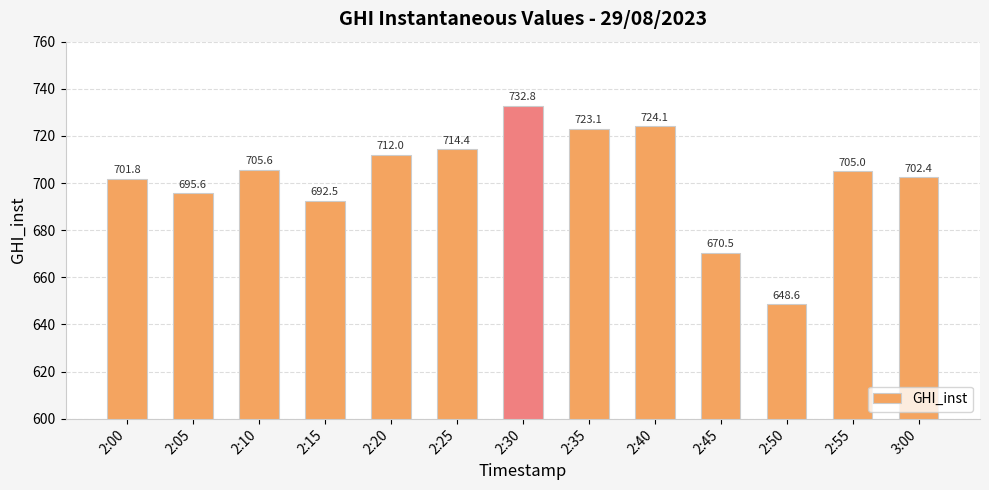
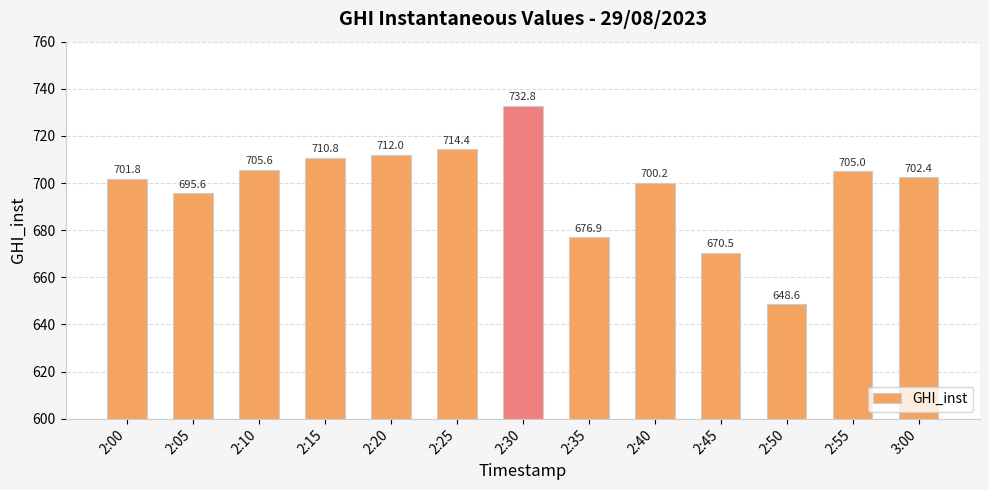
2:15: 692.5 -> 710.8
2:35: 723.1 -> 676.9
2:40: 724.1 -> 700.2
